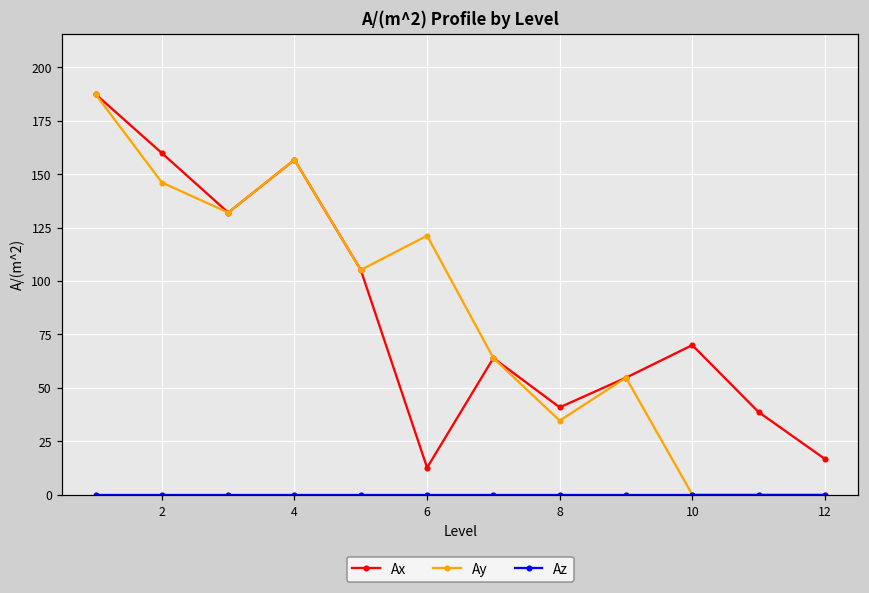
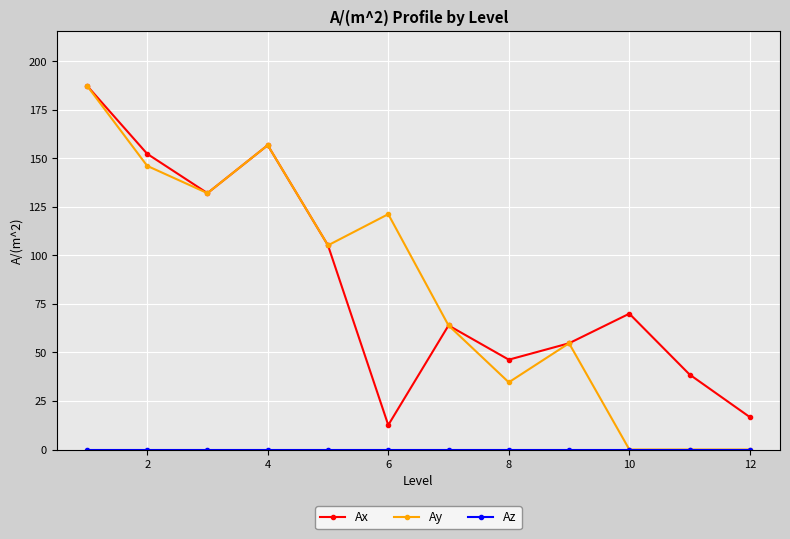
Ax, 2: 160 -> 152
Ax, 8: 41 -> 46
